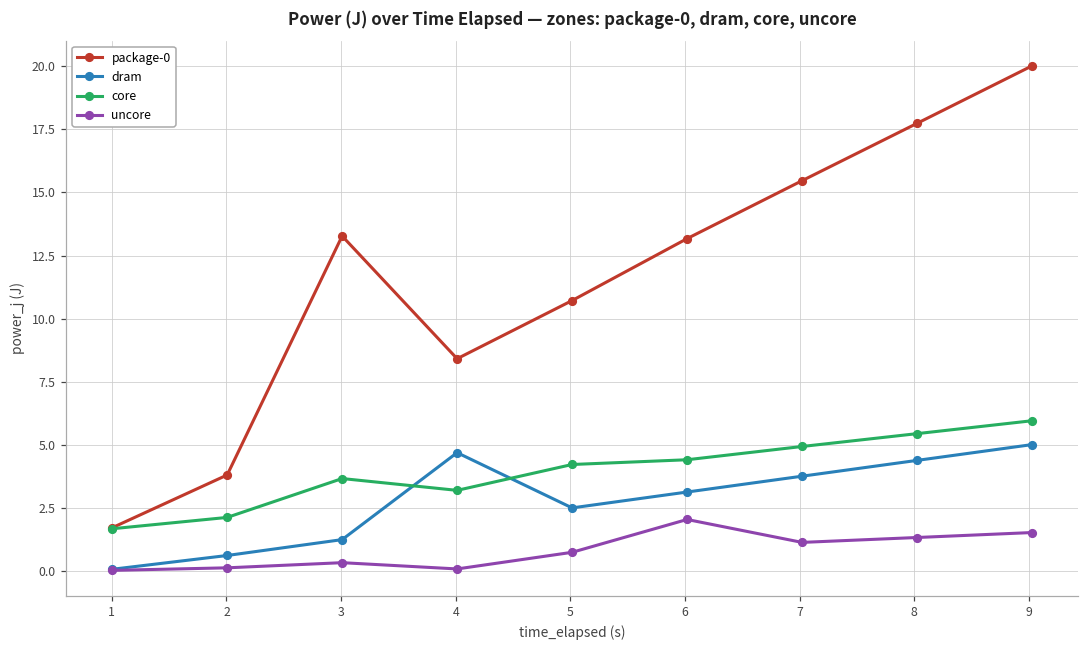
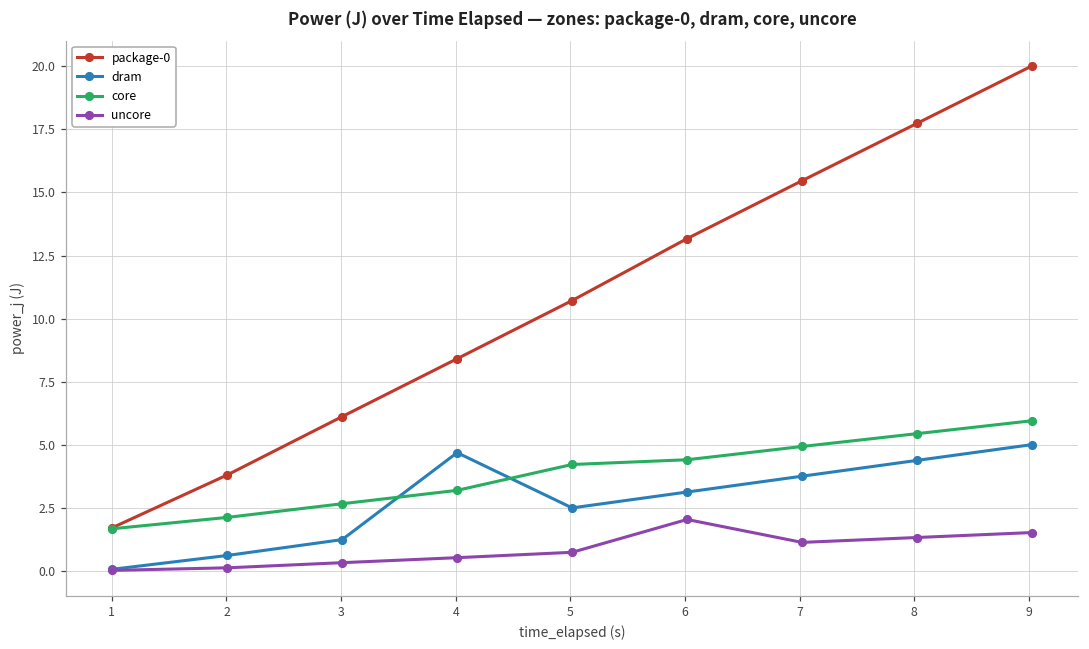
package-0, 3: 13.3 -> 6.1
core, 3: 3.7 -> 2.7
uncore, 4: 0.1 -> 0.5
